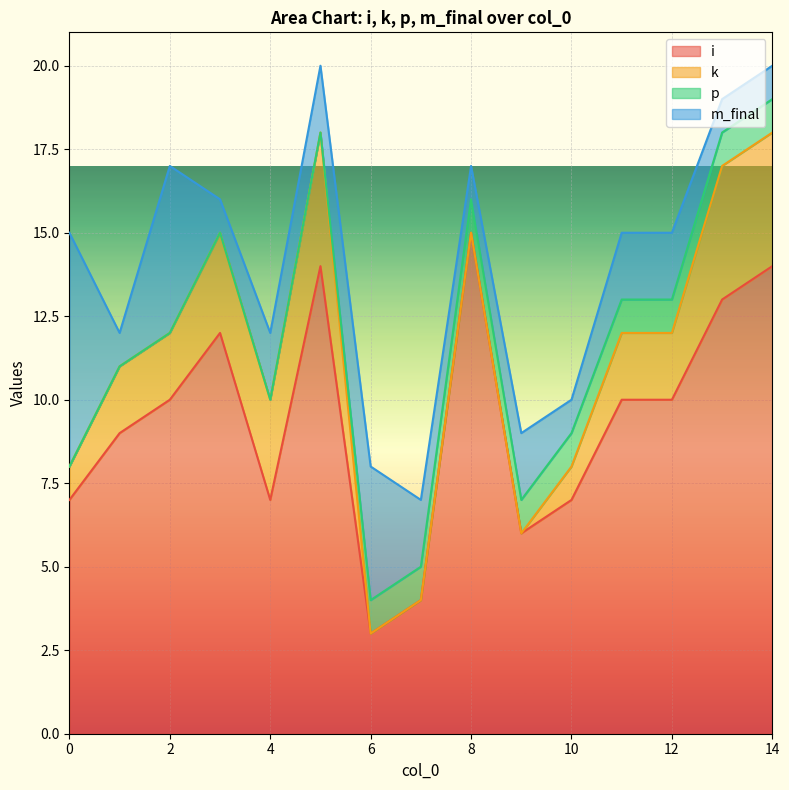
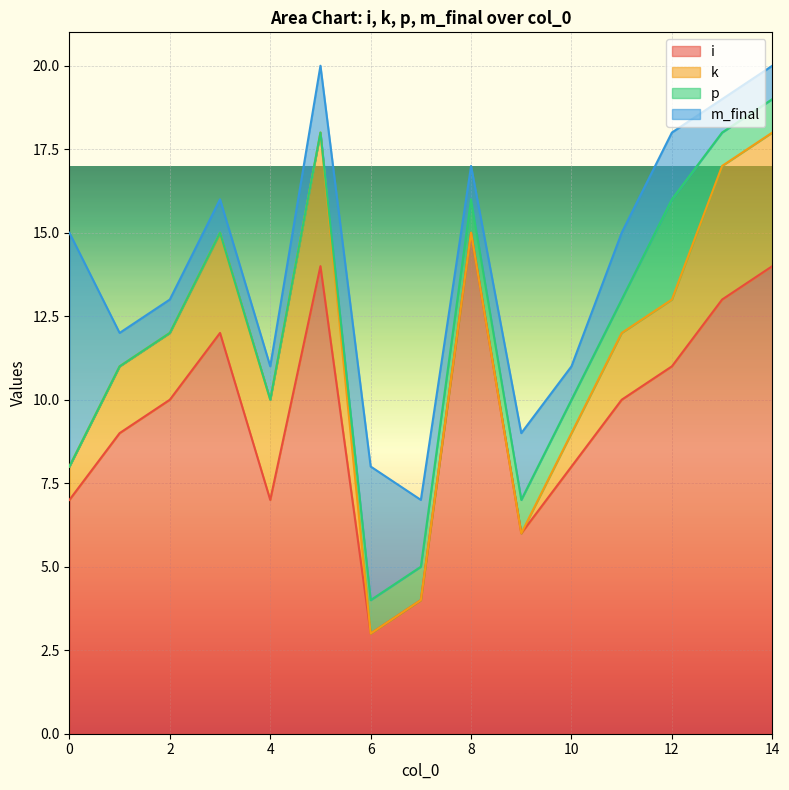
m_final, 2: 5 -> 1
m_final, 4: 2 -> 1
i, 10: 7 -> 8
i, 12: 10 -> 11
p, 12: 1 -> 3
